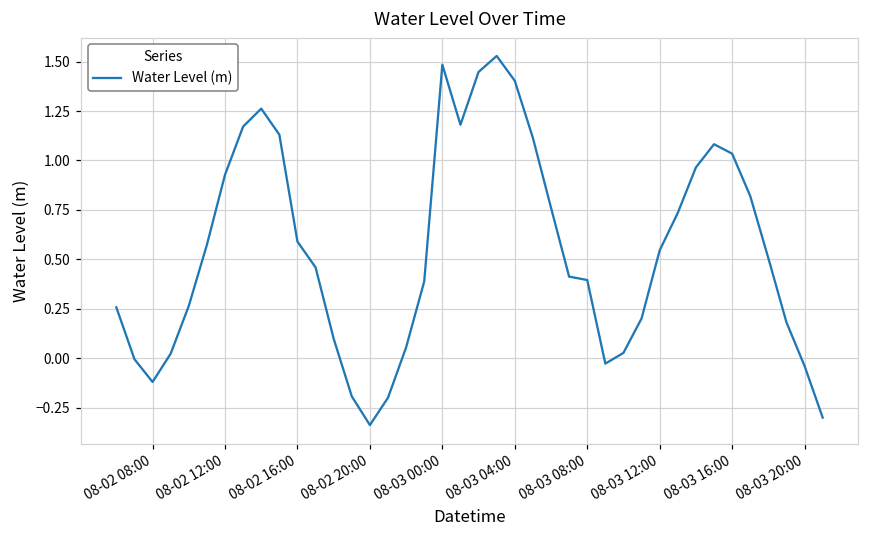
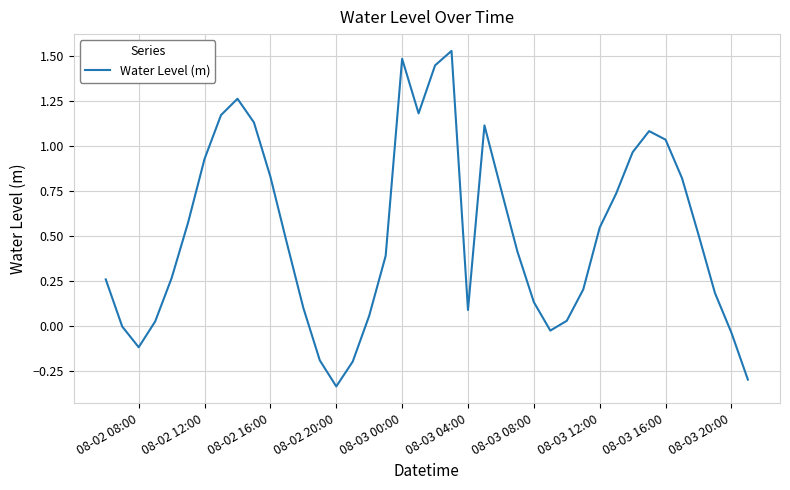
08-02 16:00: 0.59 -> 0.83
08-03 04:00: 1.40 -> 0.09
08-03 08:00: 0.40 -> 0.13
